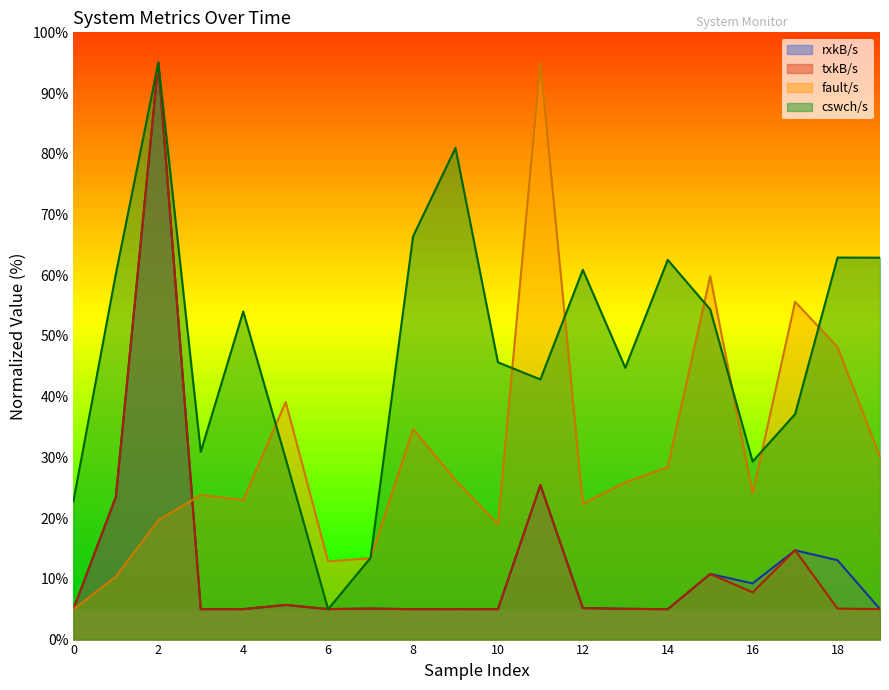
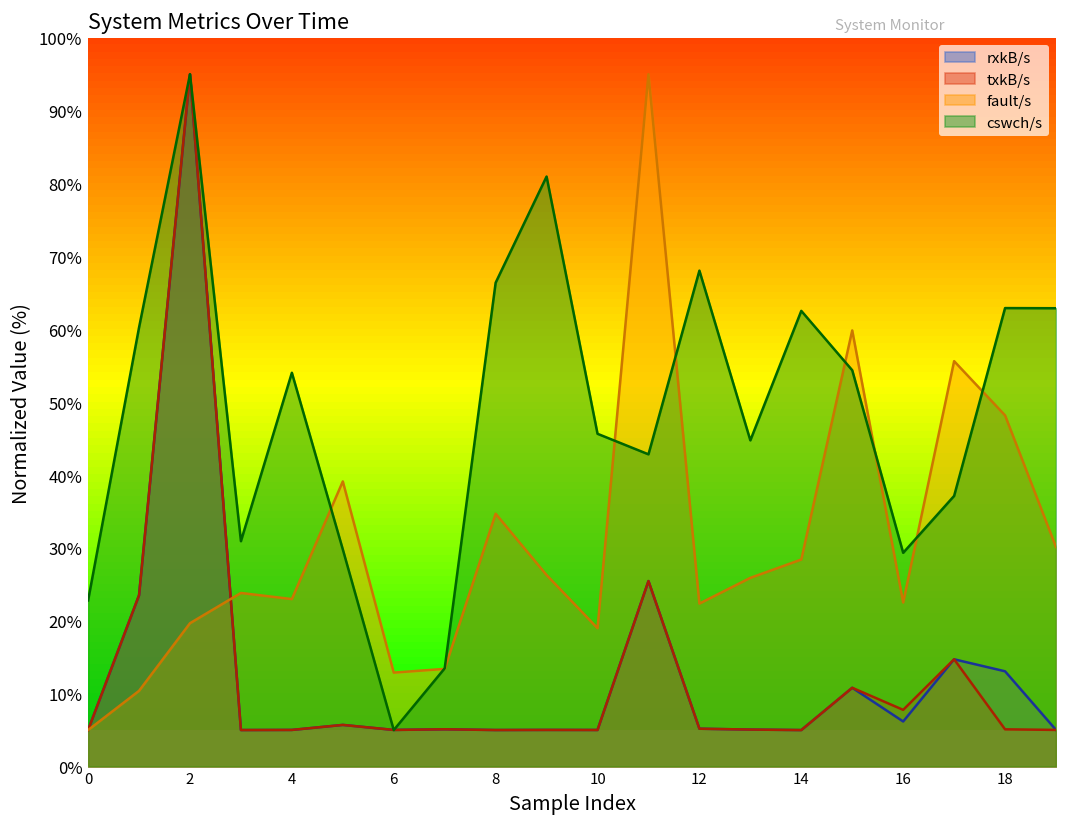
cswch/s, 12: 61% -> 68%
rxkB/s, 16: 9% -> 6%
fault/s, 16: 24% -> 23%
